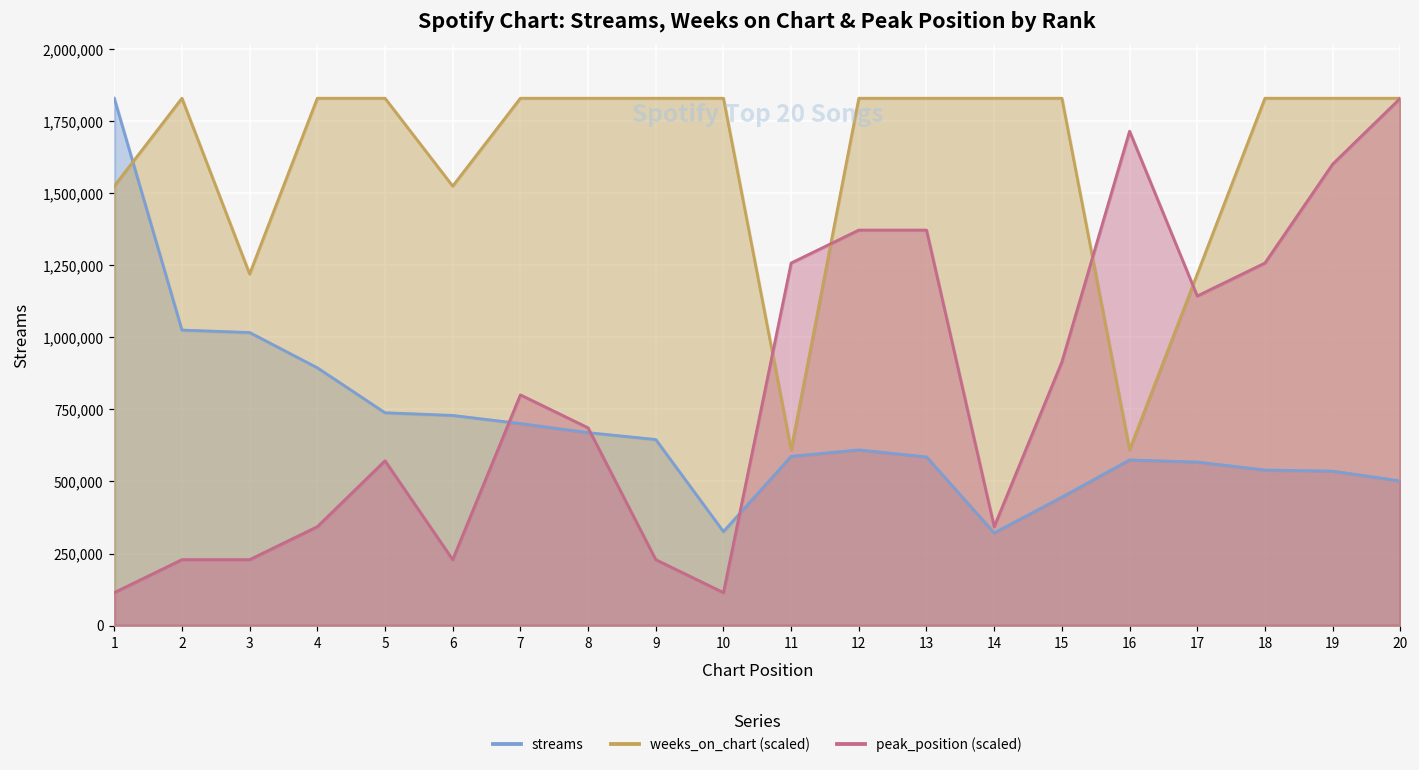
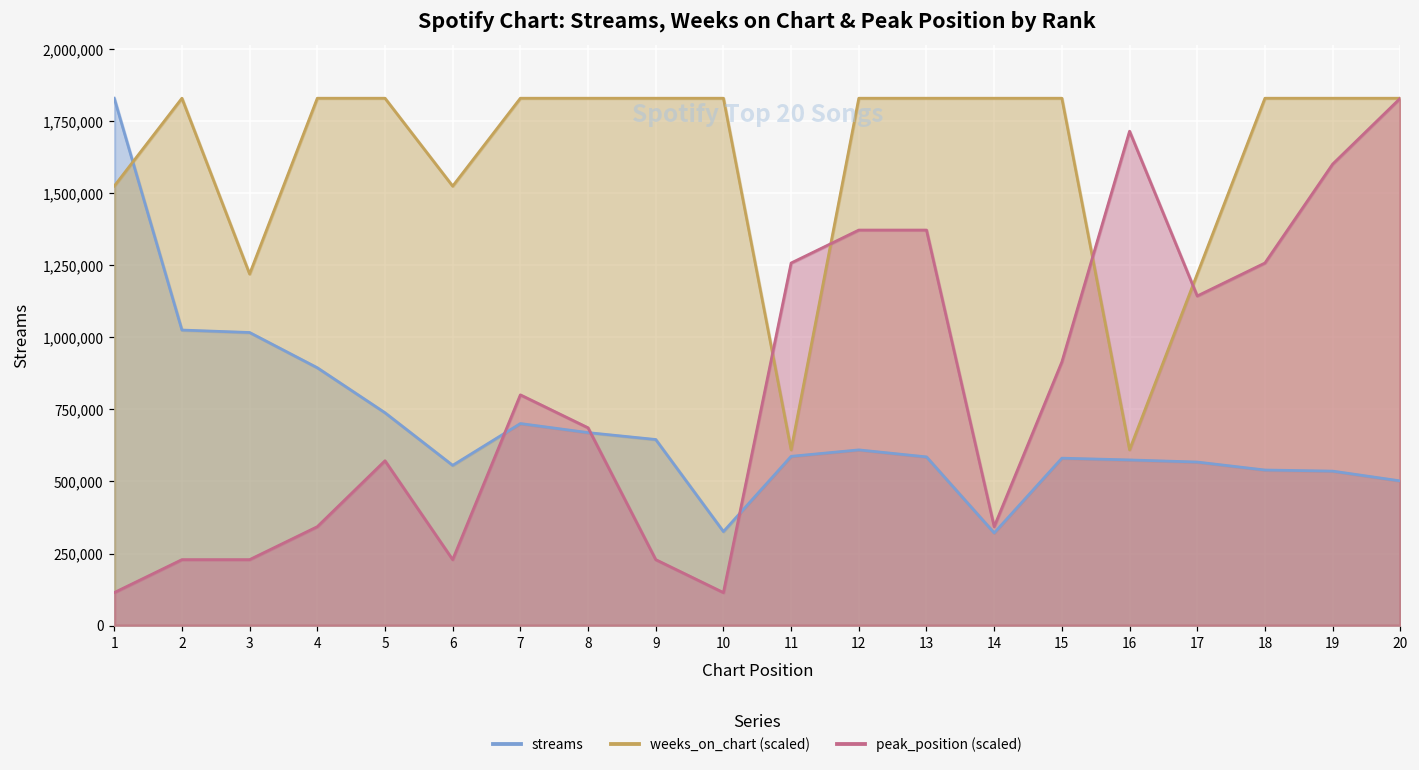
streams, 6: 730,000 -> 560,000
streams, 15: 450,000 -> 580,000
